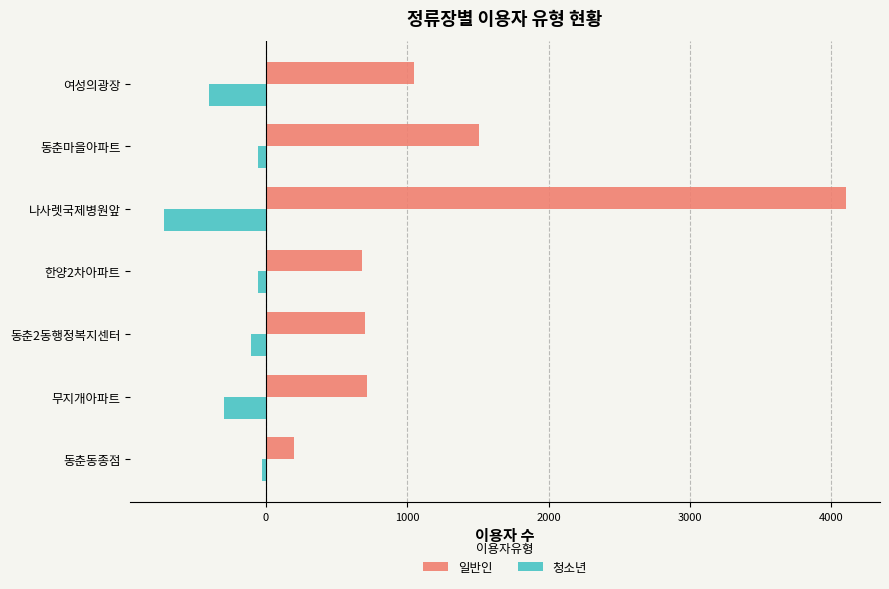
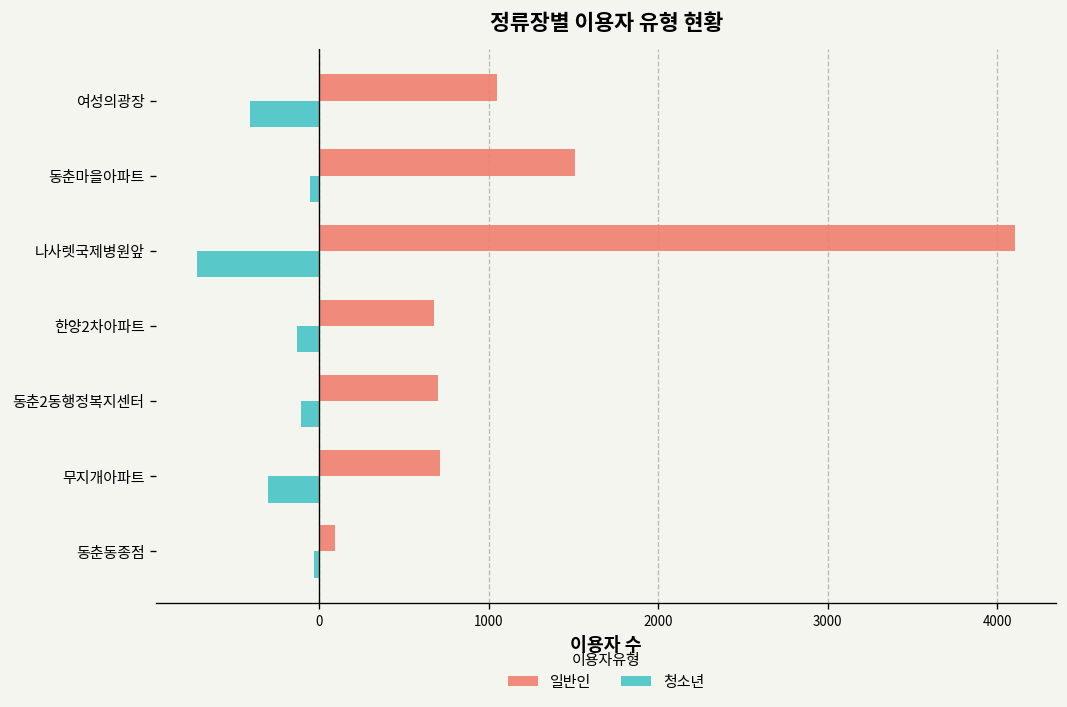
청소년, 한양2차아파트: -60 -> -130
일반인, 동춘동종점: 200 -> 100
